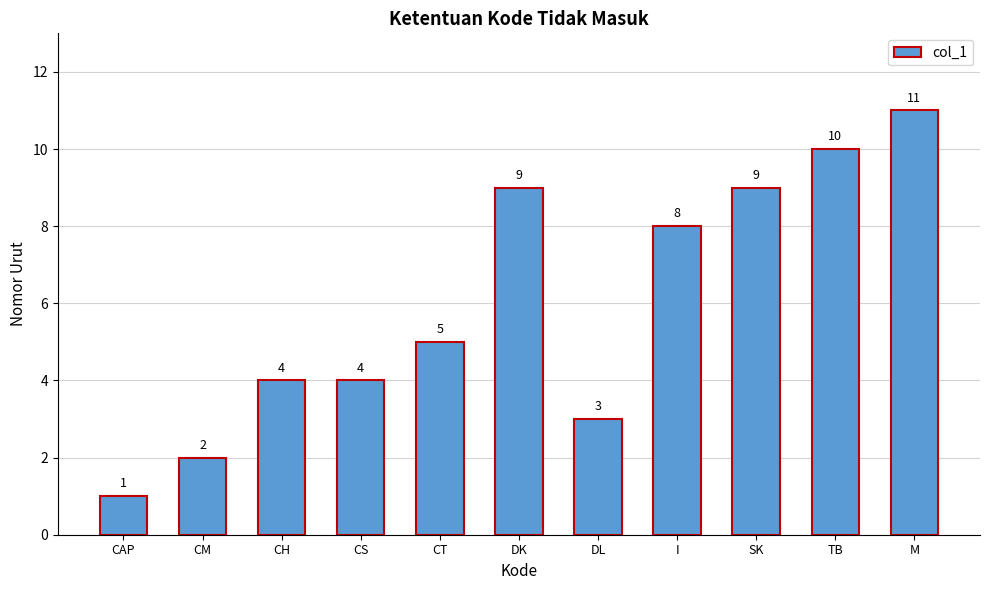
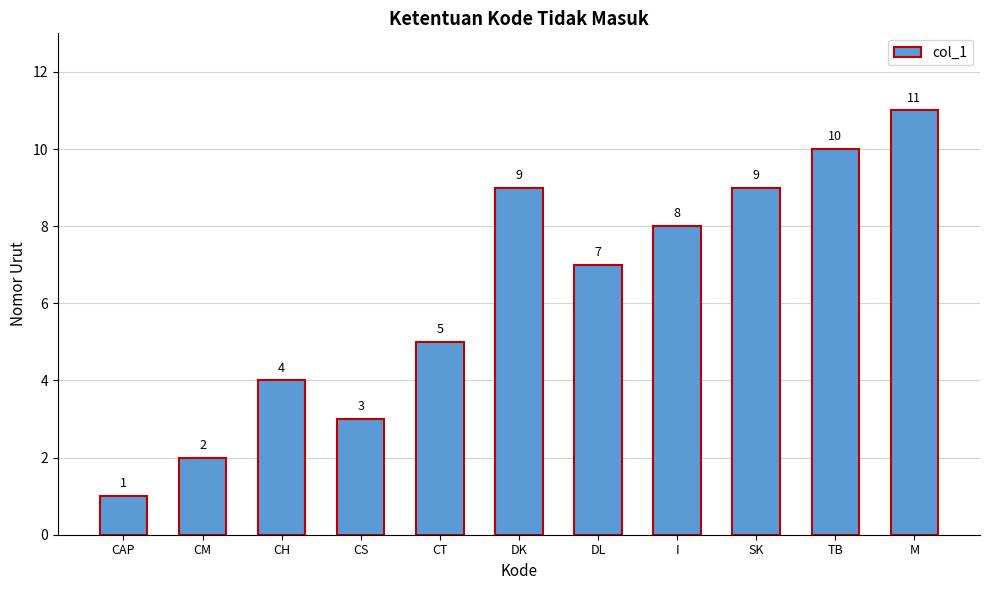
CS: 4 -> 3
DL: 3 -> 7
